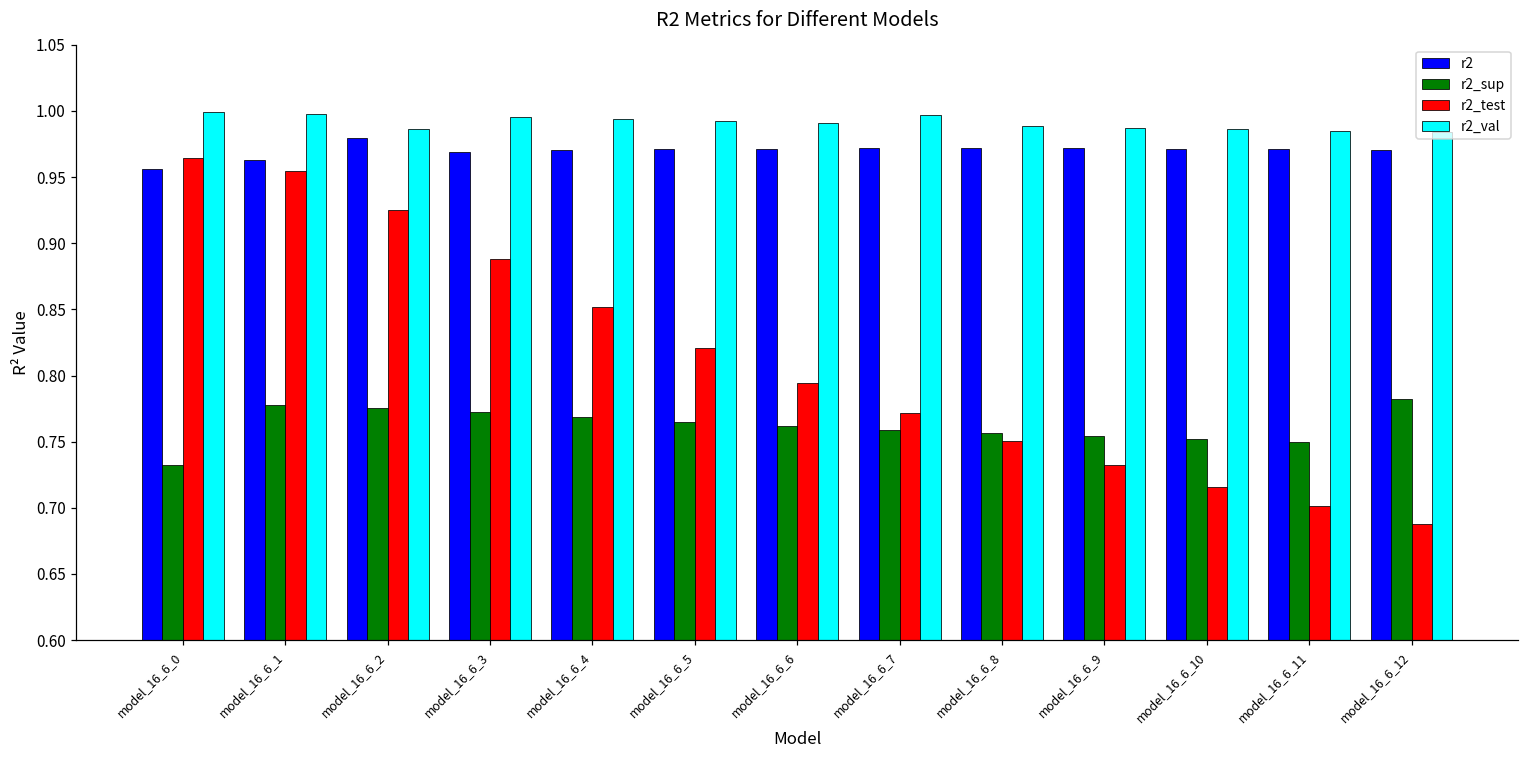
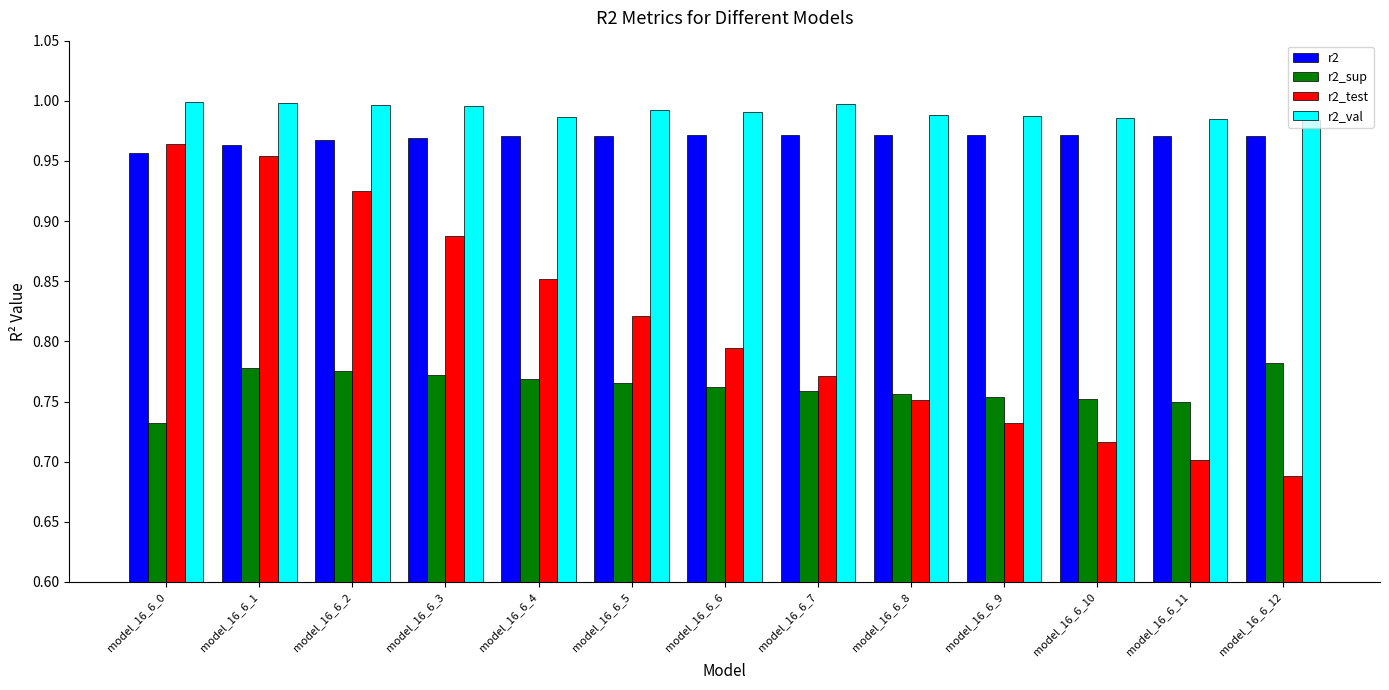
r2, model_16_6_2: 0.980 -> 0.967
r2_val, model_16_6_2: 0.987 -> 0.997
r2_val, model_16_6_4: 0.994 -> 0.987
